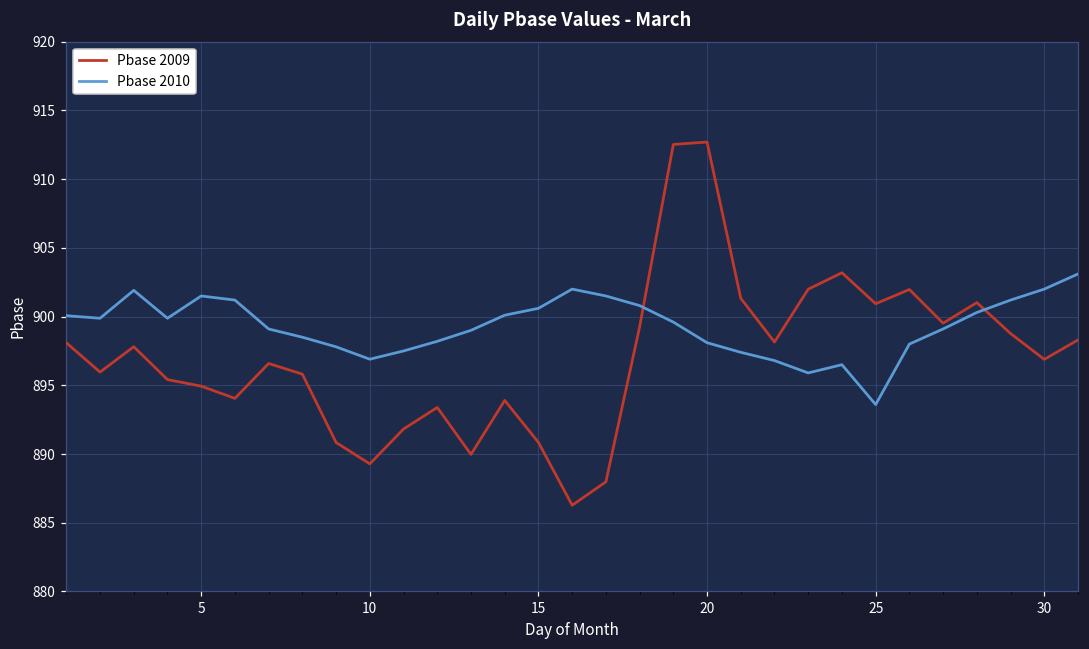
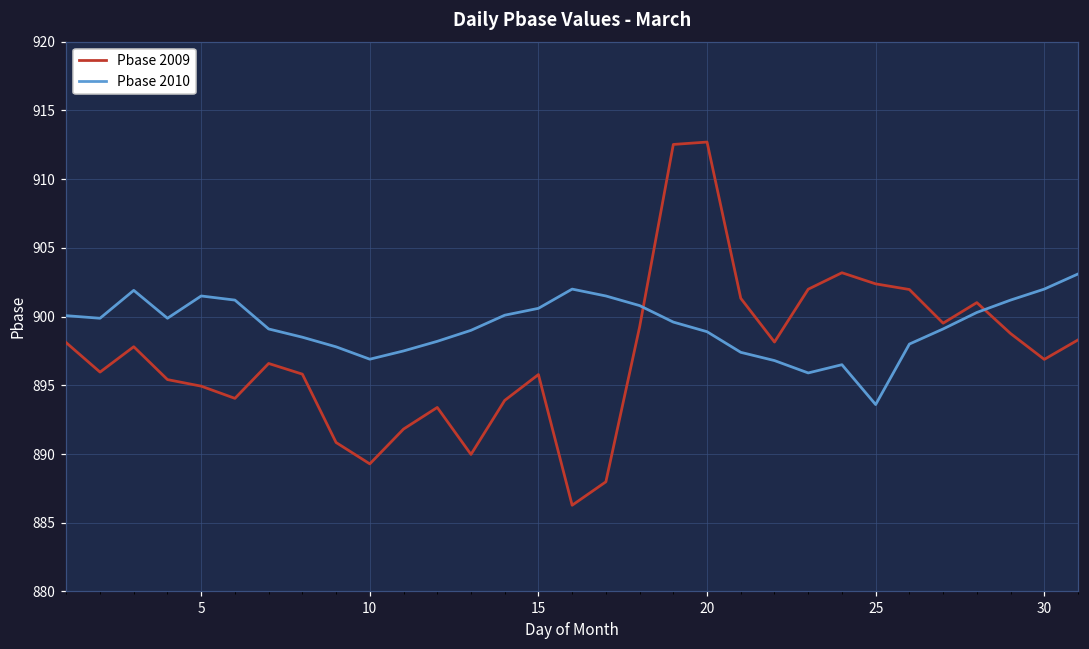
Pbase 2009, 15: 890.8 -> 895.8
Pbase 2010, 20: 898.1 -> 898.9
Pbase 2009, 25: 900.9 -> 902.4
